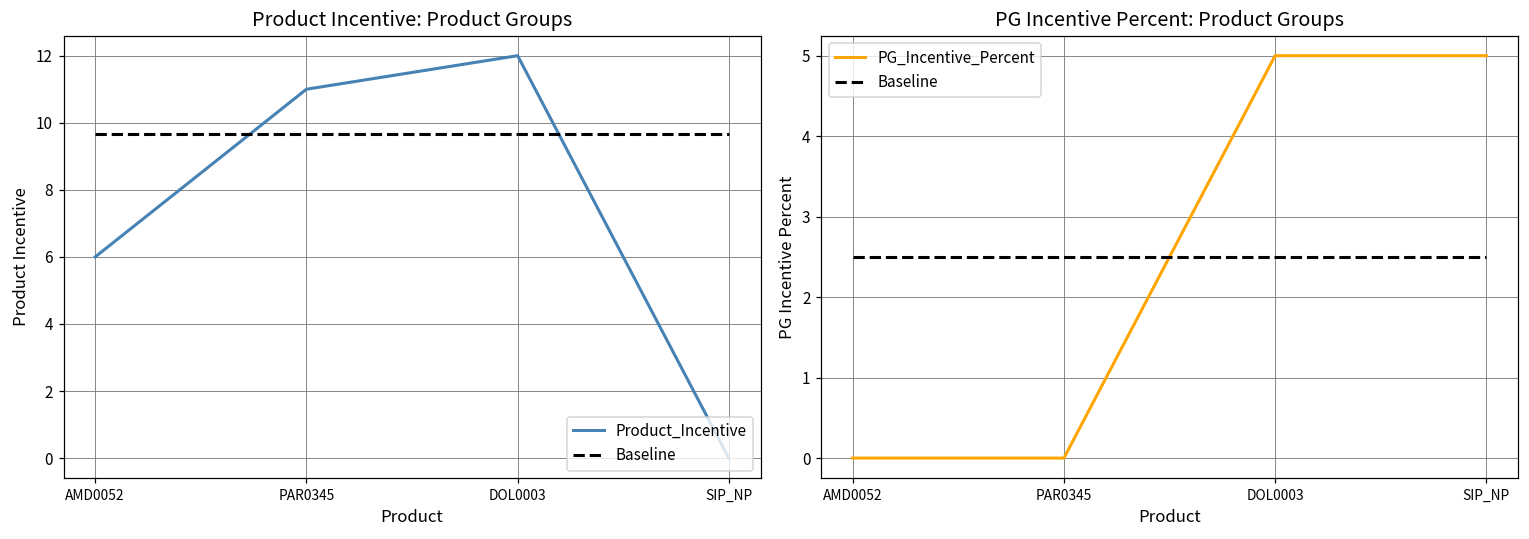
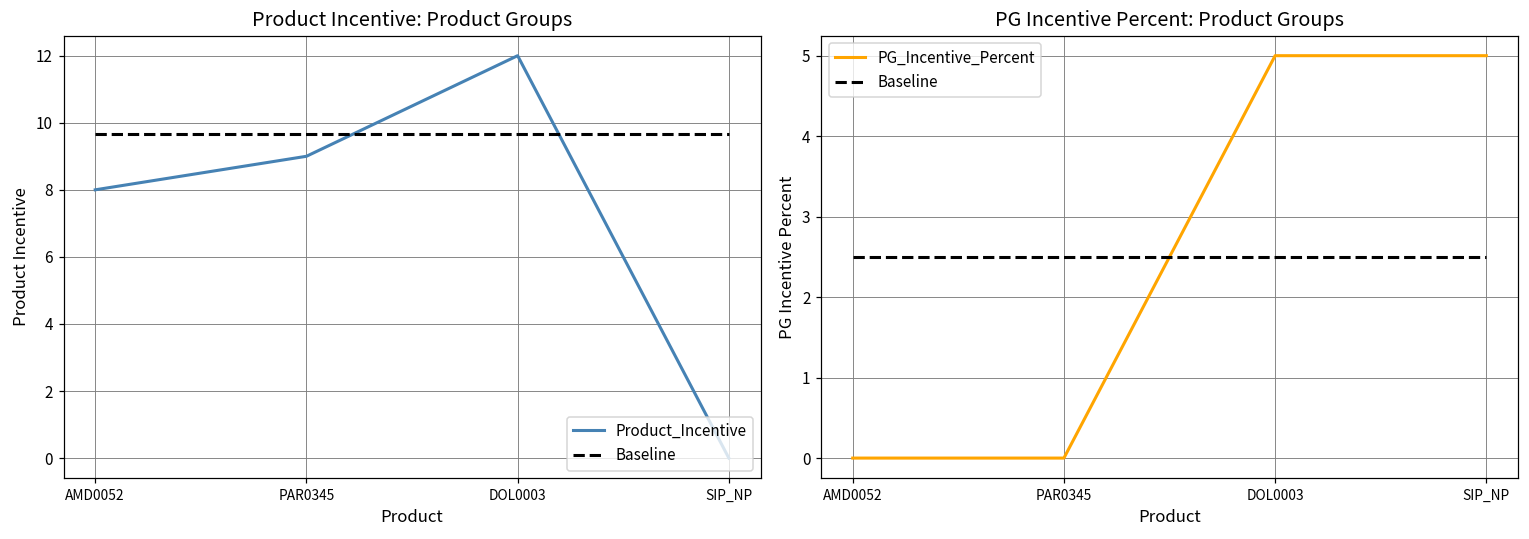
Product Incentive: Product Groups, Product_Incentive, AMD0052: 6 -> 8
Product Incentive: Product Groups, Product_Incentive, PAR0345: 11 -> 9
